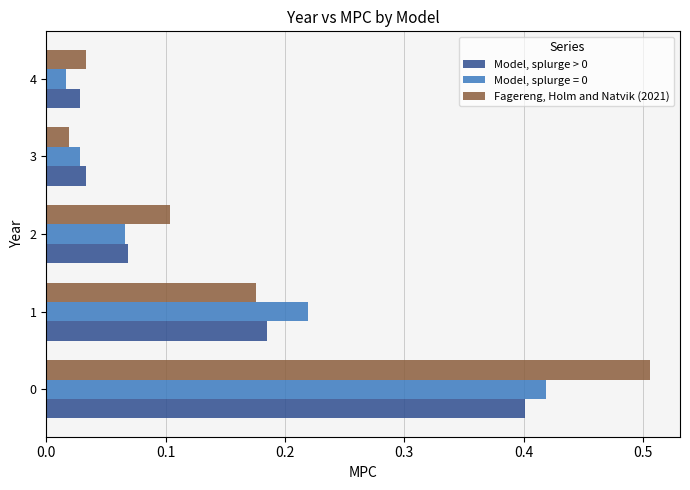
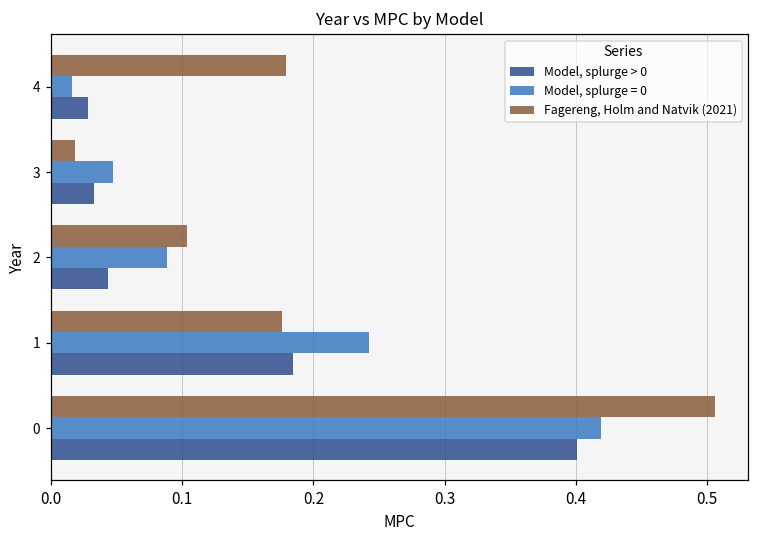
Fagereng, Holm and Natvik (2021), 4: 0.034 -> 0.179
Model, splurge = 0, 3: 0.028 -> 0.047
Model, splurge = 0, 2: 0.066 -> 0.089
Model, splurge > 0, 2: 0.069 -> 0.044
Model, splurge = 0, 1: 0.219 -> 0.242
